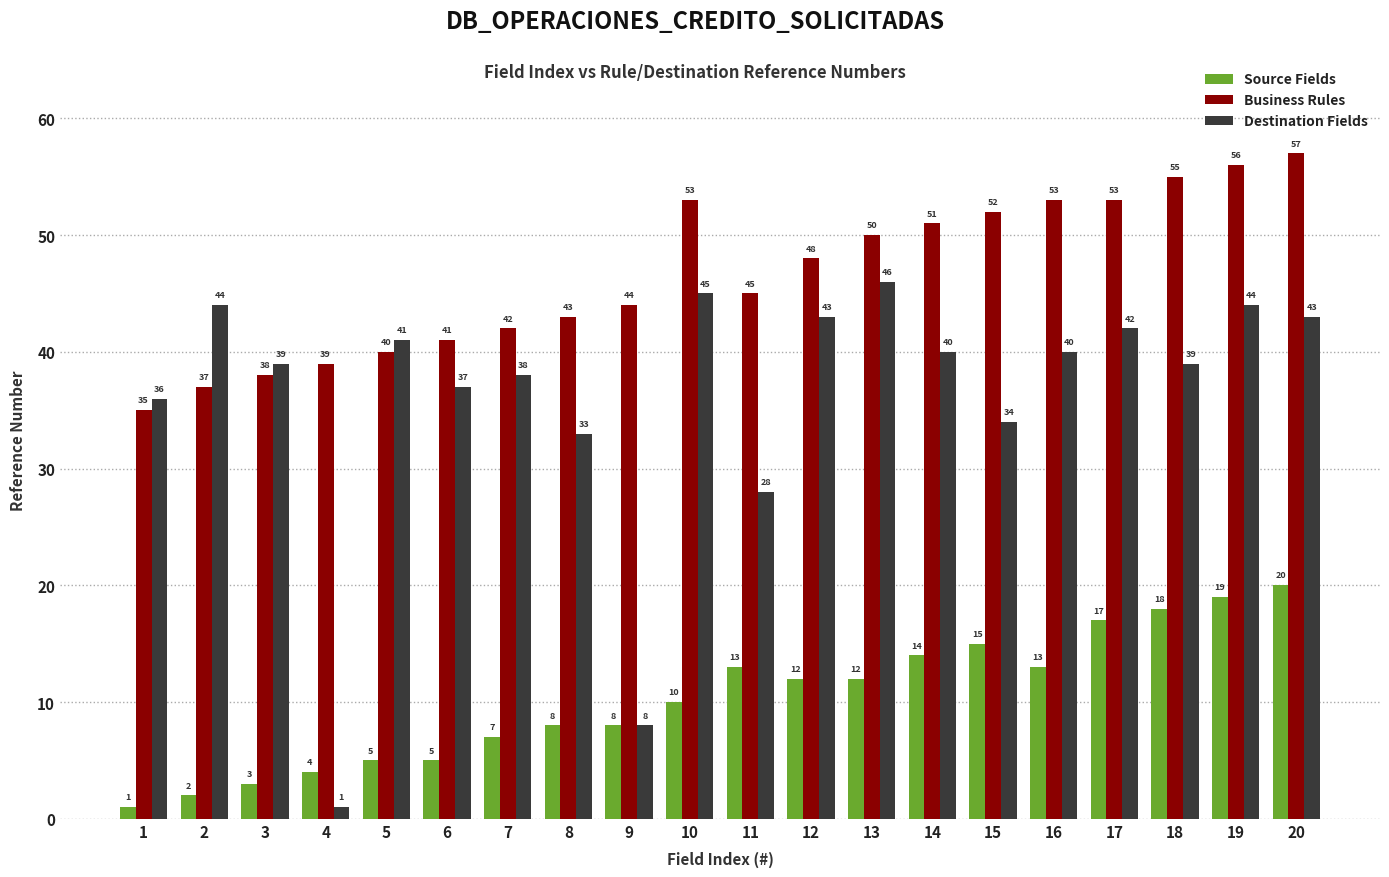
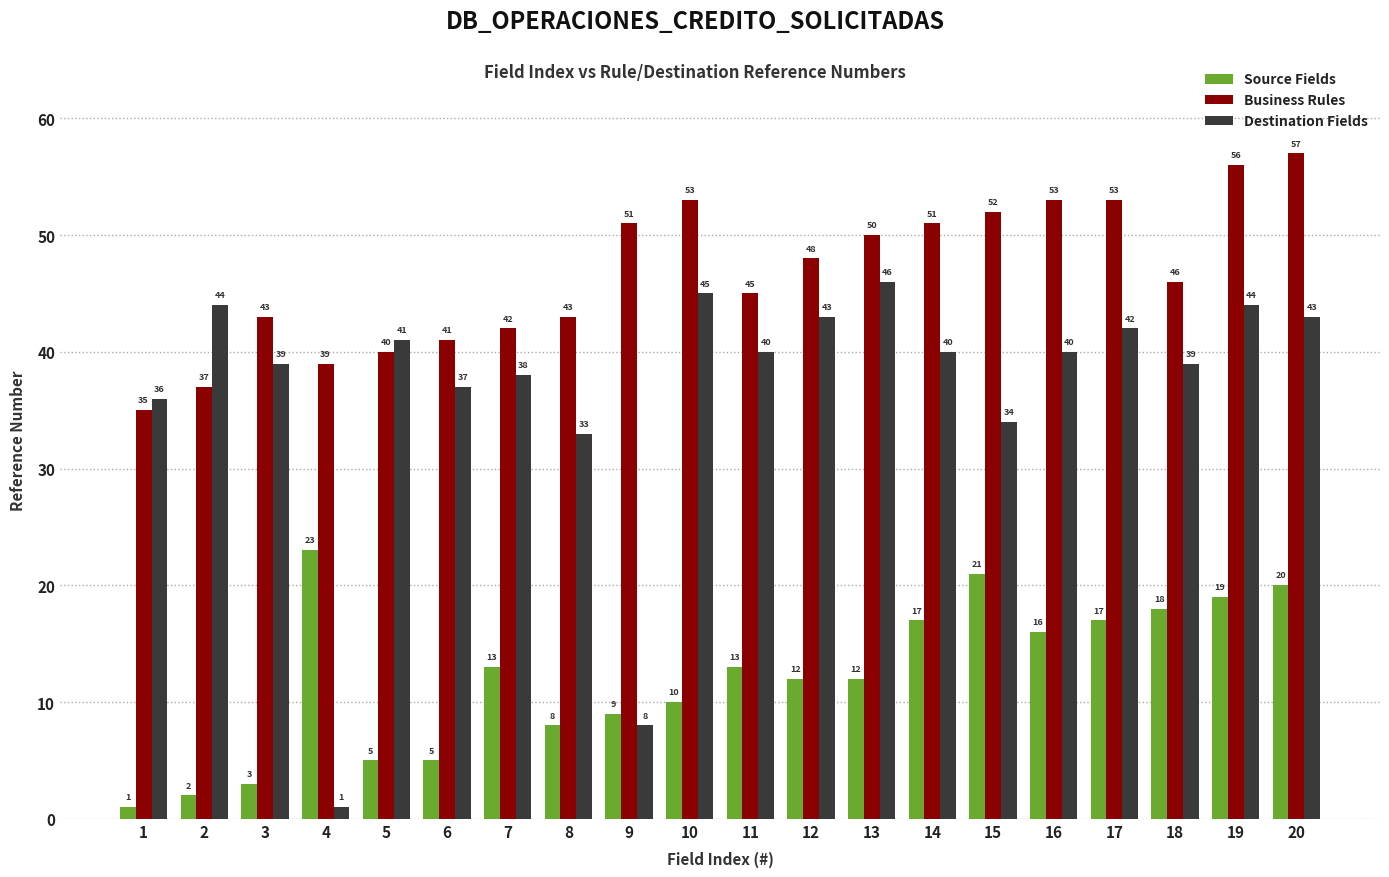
Business Rules, 3: 38 -> 43
Source Fields, 4: 4 -> 23
Source Fields, 7: 7 -> 13
Source Fields, 9: 8 -> 9
Business Rules, 9: 44 -> 51
Destination Fields, 11: 28 -> 40
Source Fields, 14: 14 -> 17
Source Fields, 15: 15 -> 21
Source Fields, 16: 13 -> 16
Business Rules, 18: 55 -> 46
